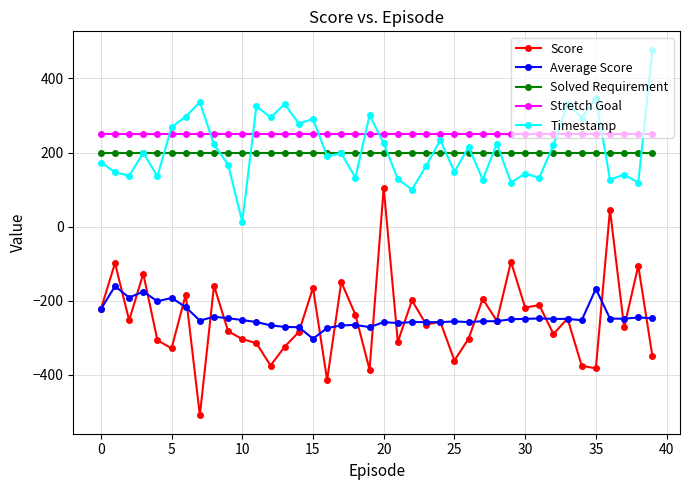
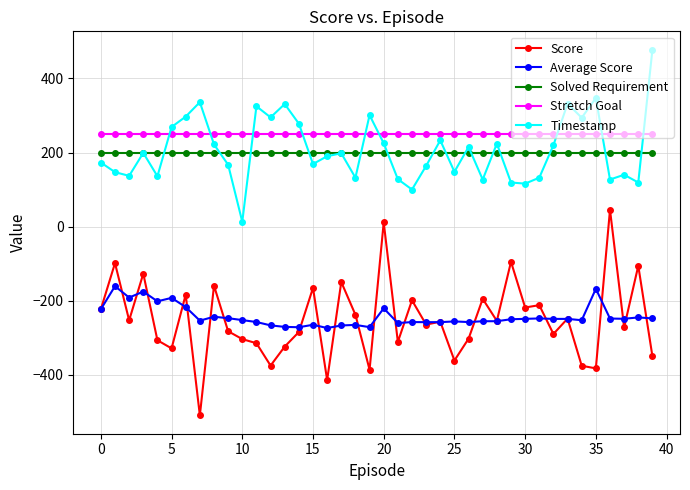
Average Score, 15: -300 -> -270
Timestamp, 15: 290 -> 170
Score, 20: 100 -> 10
Average Score, 20: -260 -> -220
Timestamp, 30: 140 -> 120
